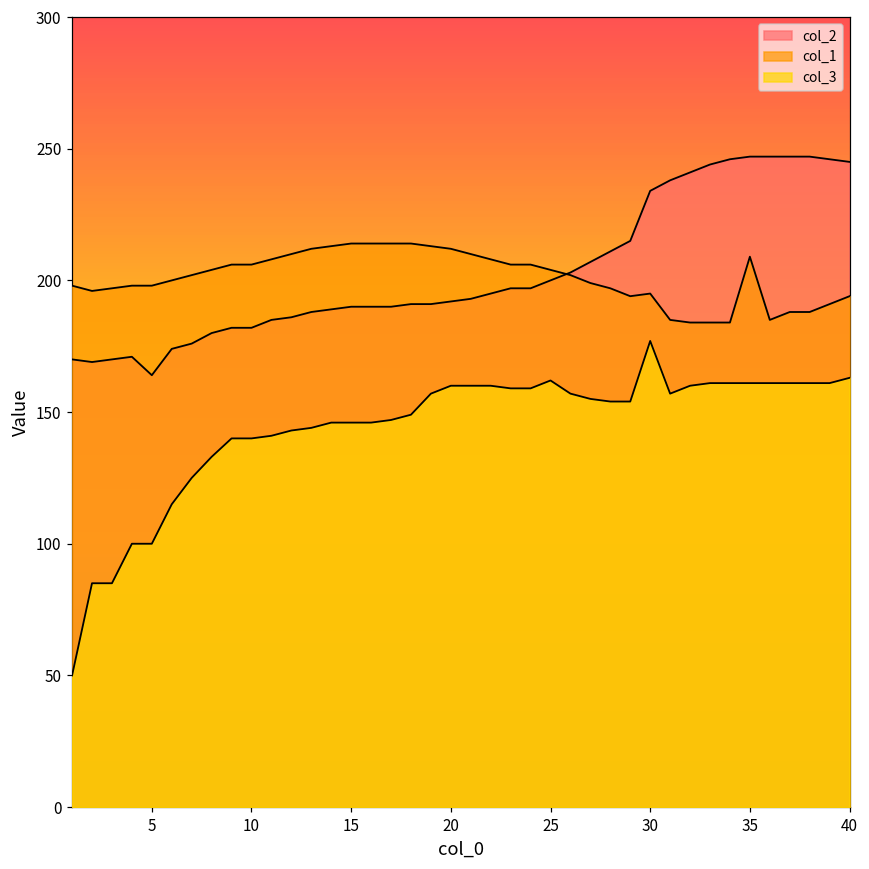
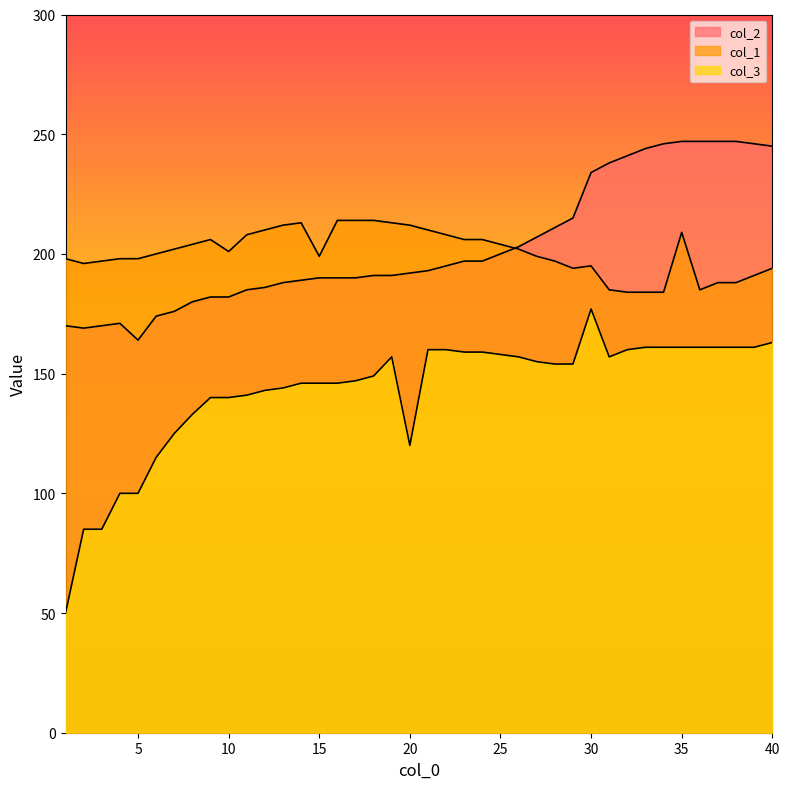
col_1, 10: 206 -> 201
col_1, 15: 214 -> 199
col_3, 20: 160 -> 120
col_3, 25: 162 -> 158
